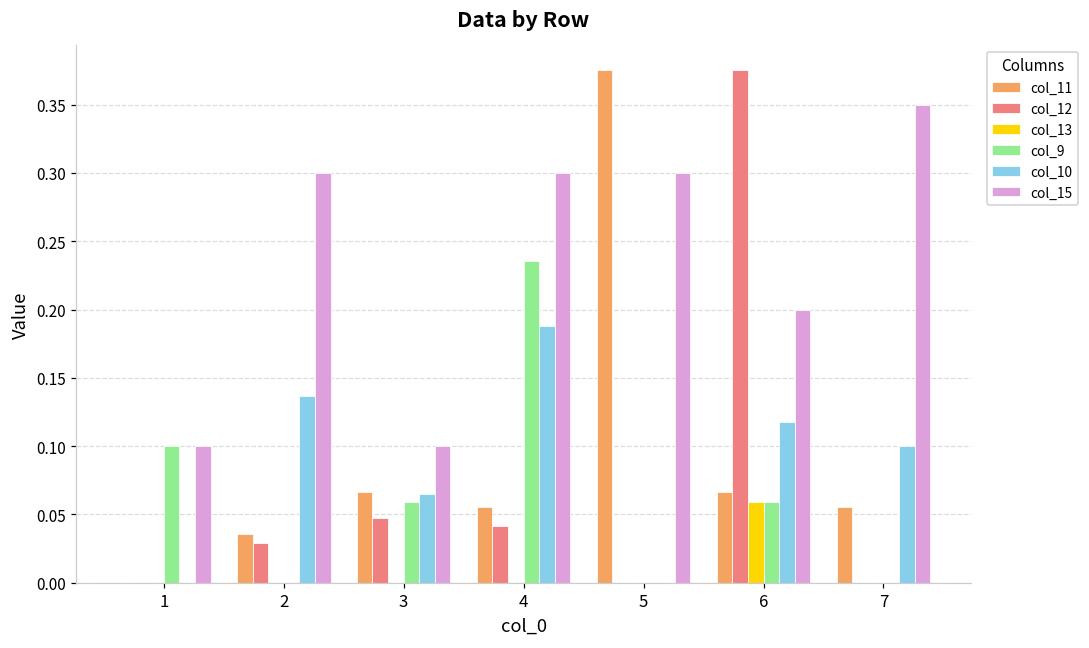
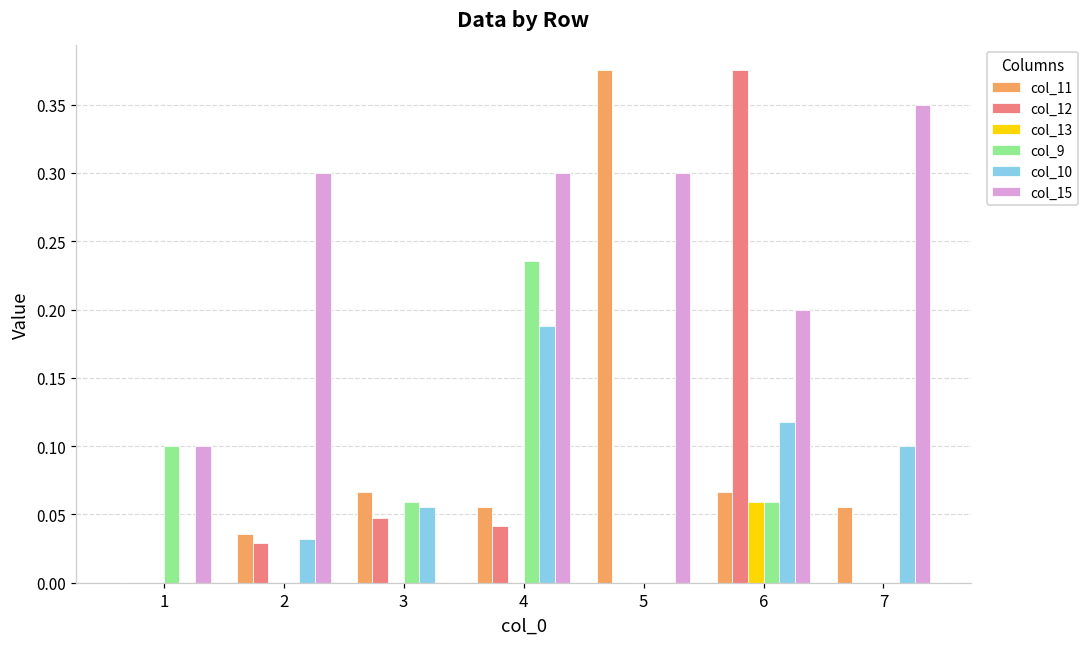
col_10, 2: 0.137 -> 0.032
col_10, 3: 0.065 -> 0.056
col_15, 3: 0.1 -> 0.0
